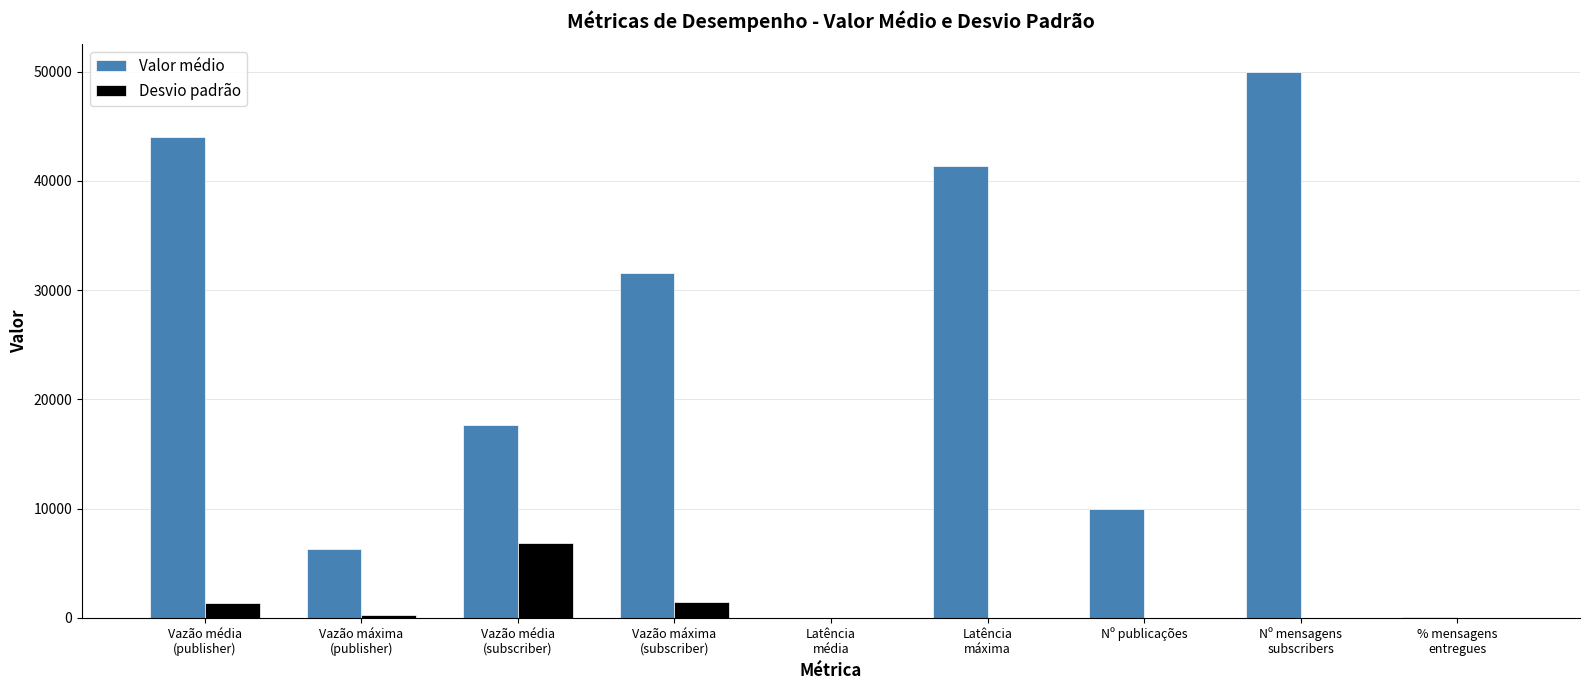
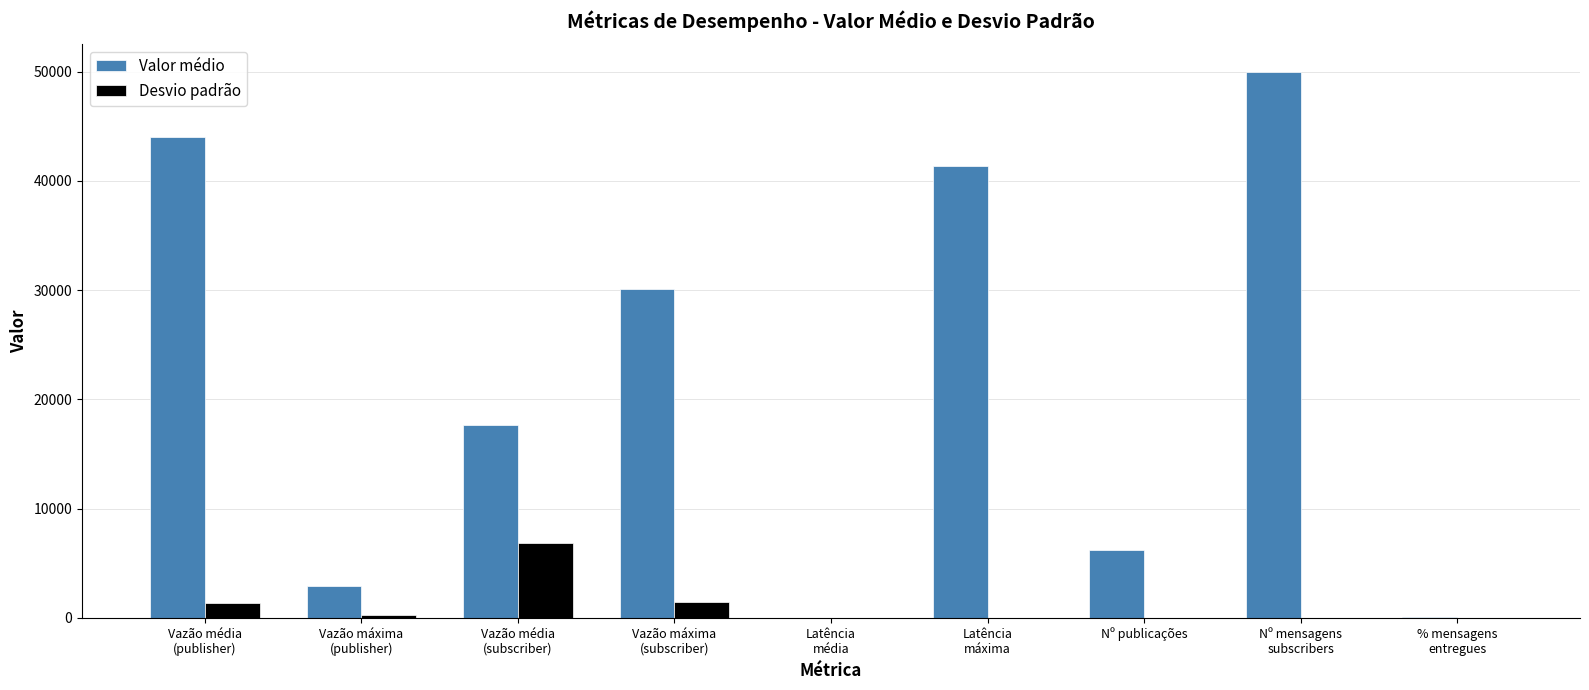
Valor médio, Vazão máxima (publisher): 6300 -> 2900
Valor médio, Vazão máxima (subscriber): 31500 -> 30100
Valor médio, Nº publicações: 10000 -> 6200
